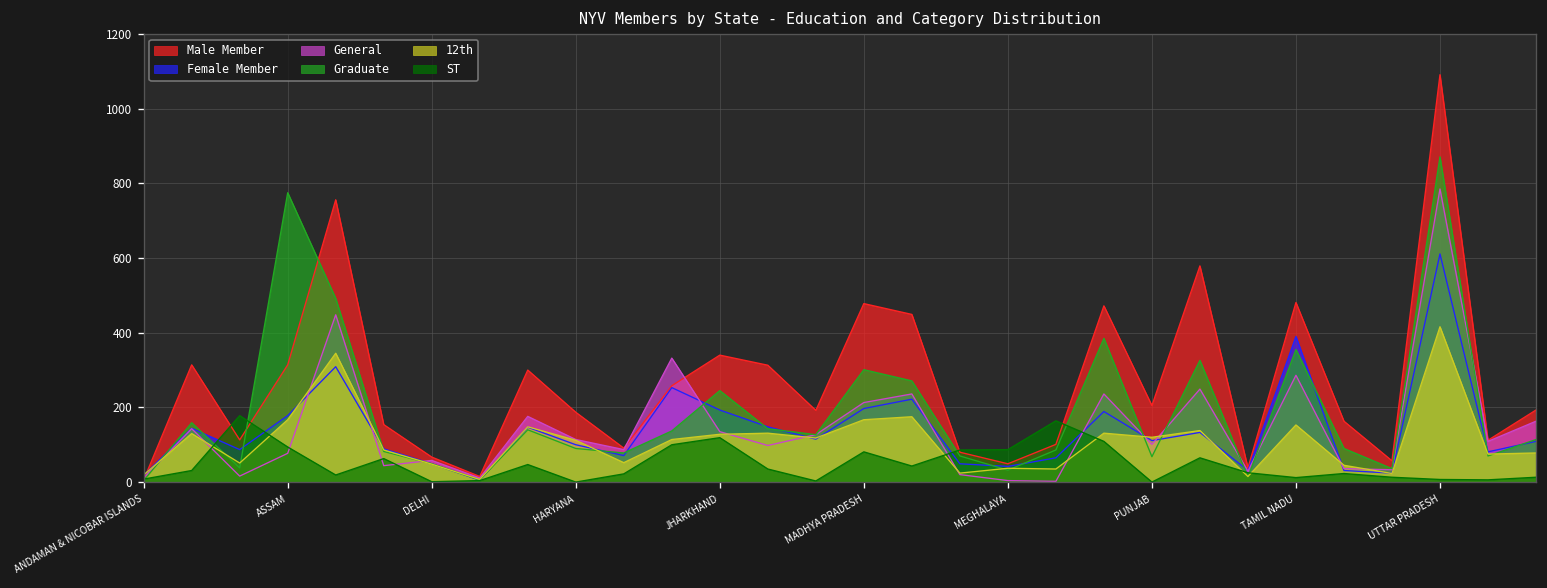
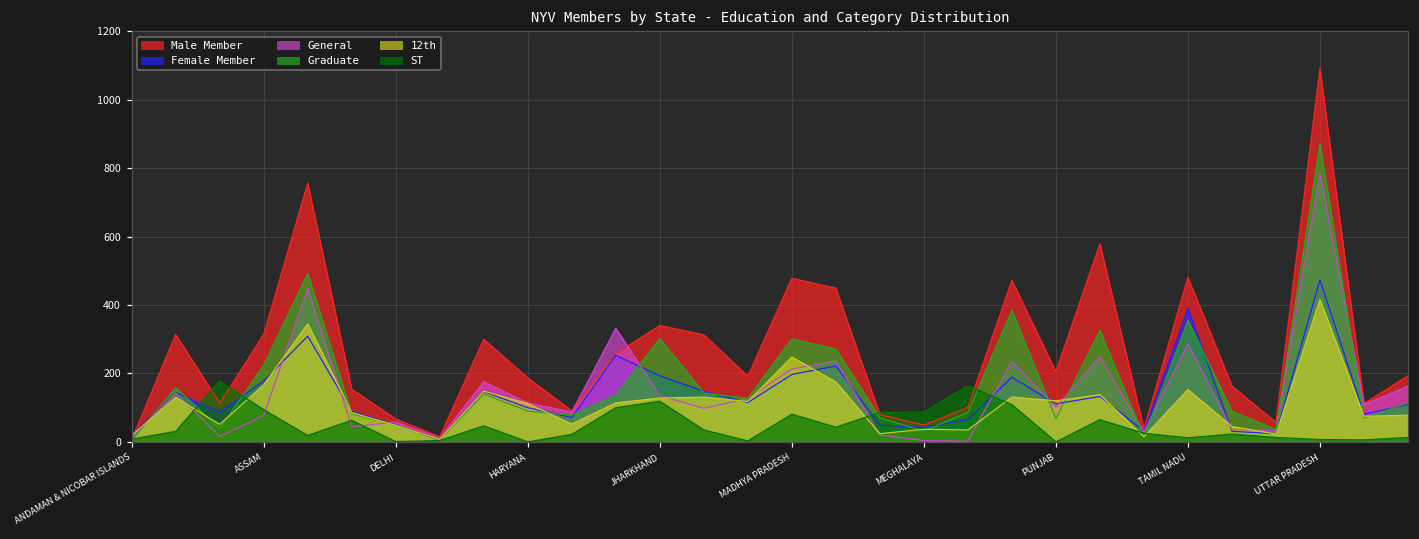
Graduate, ASSAM: 780 -> 220
Graduate, JHARKHAND: 250 -> 300
12th, MADHYA PRADESH: 170 -> 250
Female Member, UTTAR PRADESH: 610 -> 470
